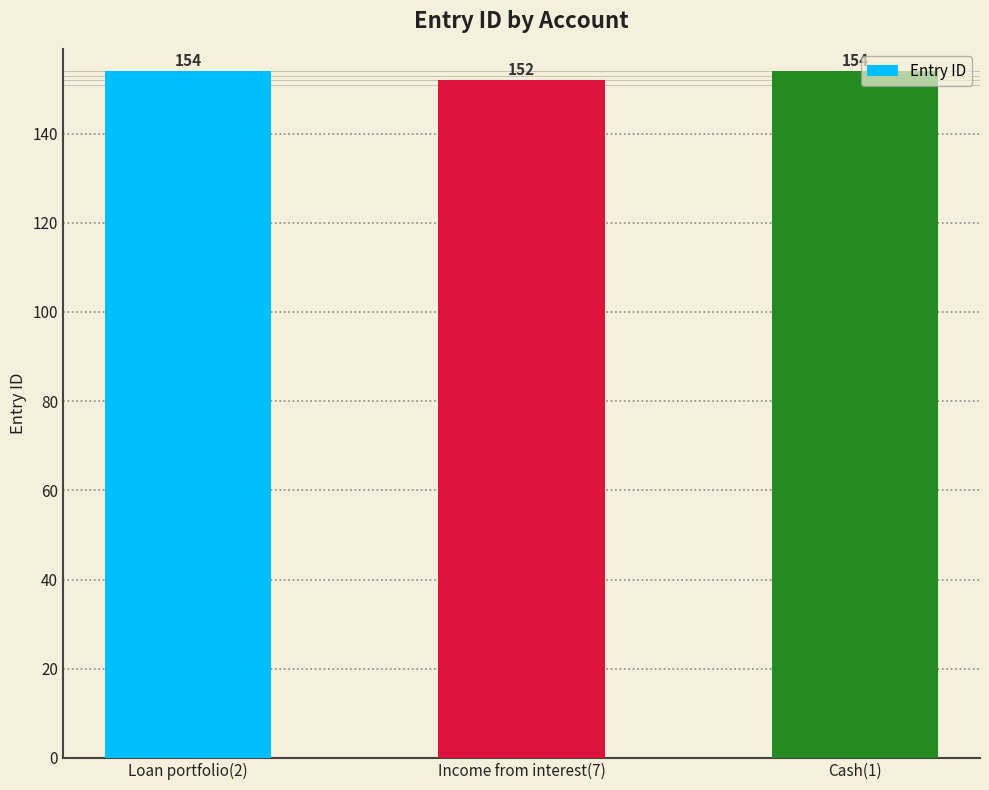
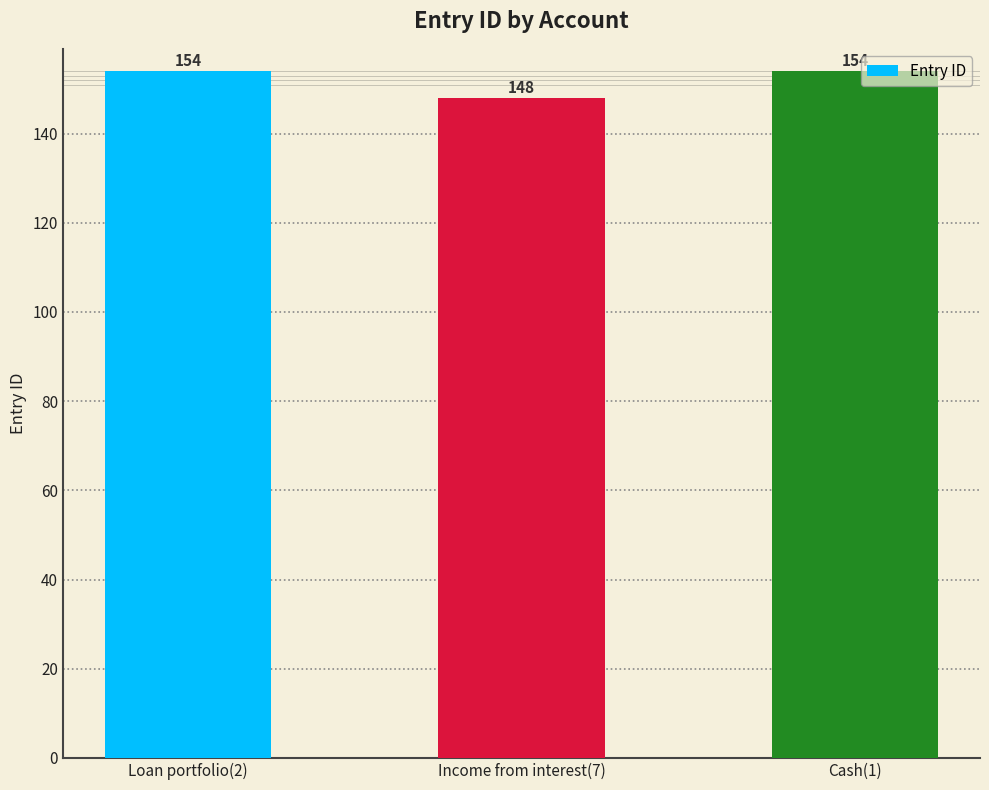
Income from interest(7): 152 -> 148
